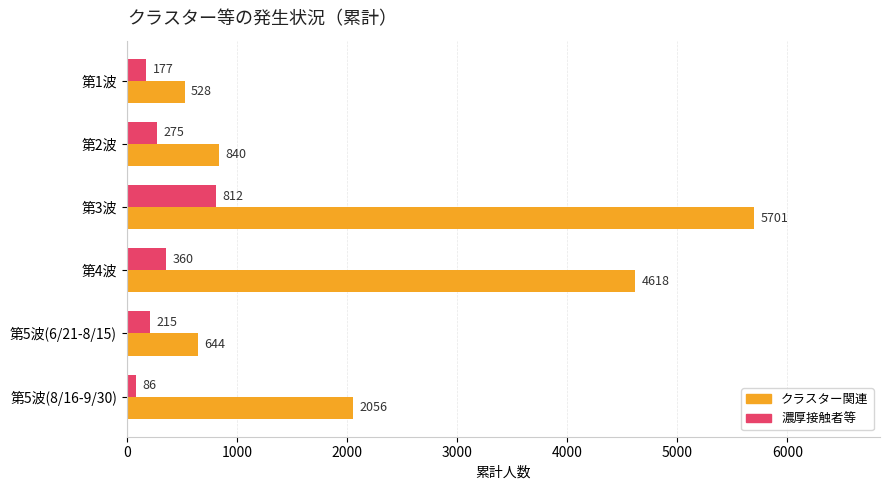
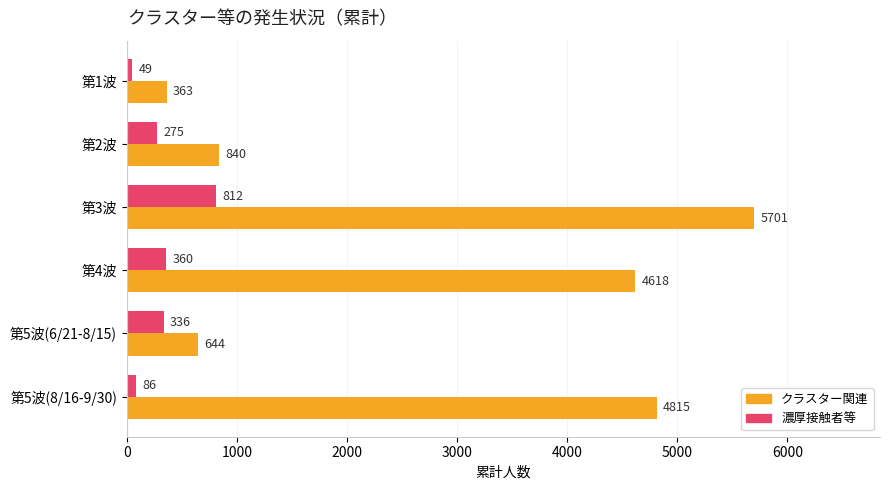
濃厚接触者等, 第1波: 177 -> 49
クラスター関連, 第1波: 528 -> 363
濃厚接触者等, 第5波(6/21-8/15): 215 -> 336
クラスター関連, 第5波(8/16-9/30): 2056 -> 4815
